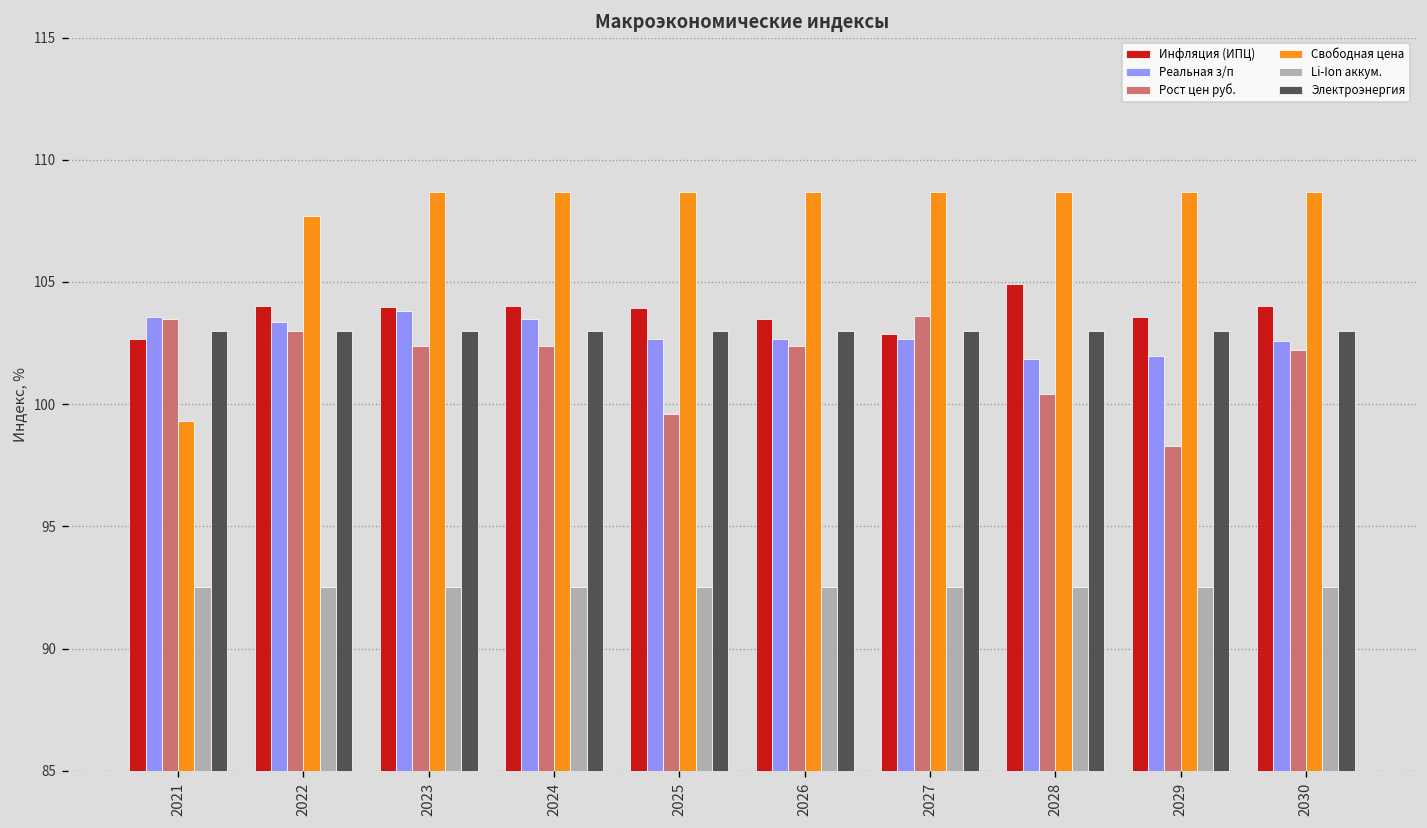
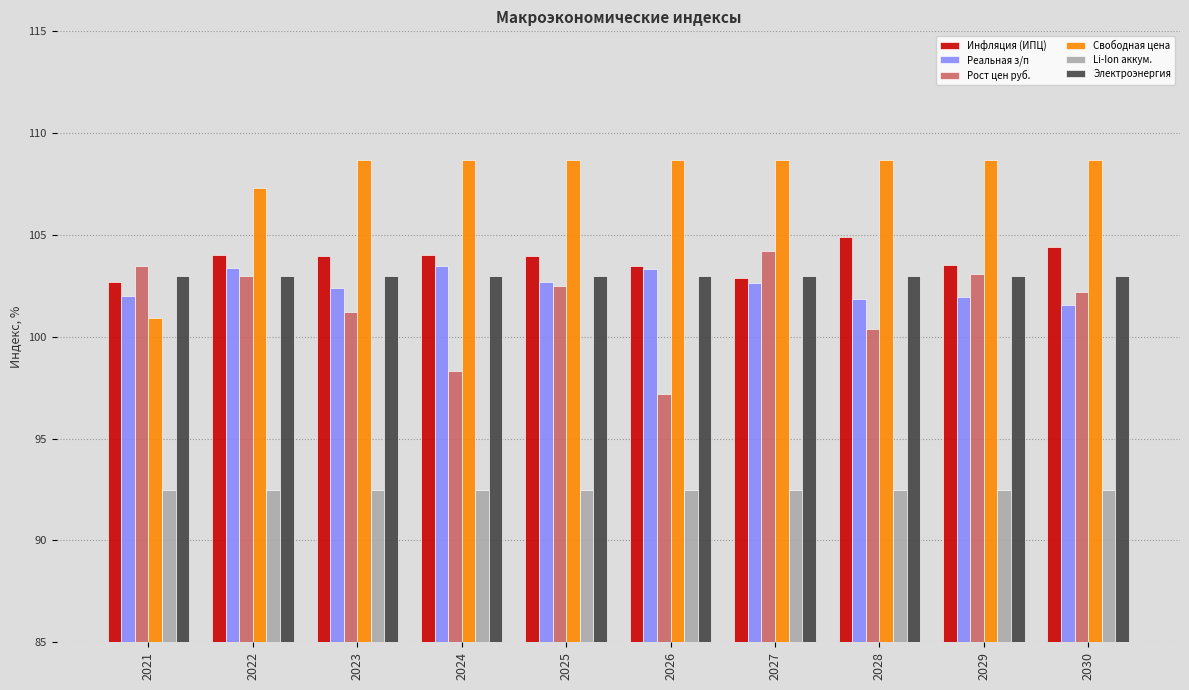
Реальная з/п, 2021: 103.6 -> 102.0
Свободная цена, 2021: 99.3 -> 100.9
Свободная цена, 2022: 107.7 -> 107.3
Реальная з/п, 2023: 103.8 -> 102.4
Рост цен руб., 2023: 102.4 -> 101.2
Рост цен руб., 2024: 102.4 -> 98.3
Рост цен руб., 2025: 99.6 -> 102.5
Реальная з/п, 2026: 102.7 -> 103.3
Рост цен руб., 2026: 102.4 -> 97.2
Рост цен руб., 2027: 103.6 -> 104.2
Рост цен руб., 2029: 98.3 -> 103.1
Инфляция (ИПЦ), 2030: 104.0 -> 104.4
Реальная з/п, 2030: 102.6 -> 101.5
